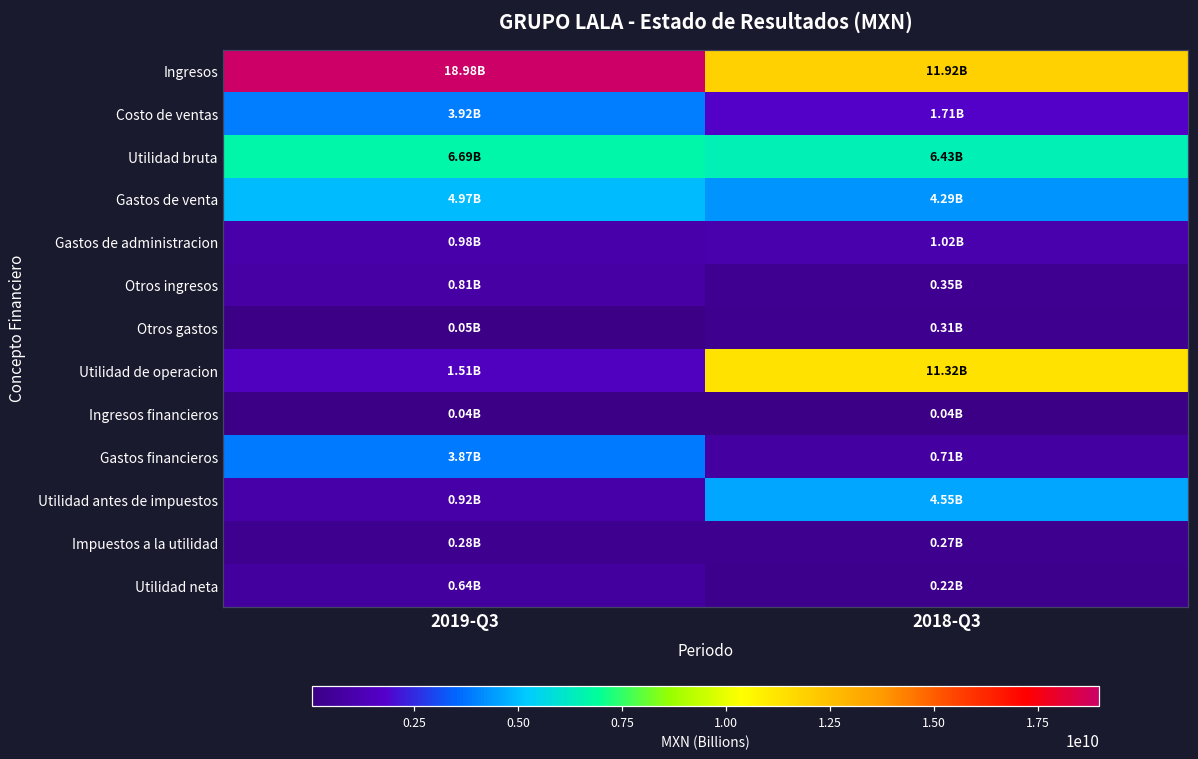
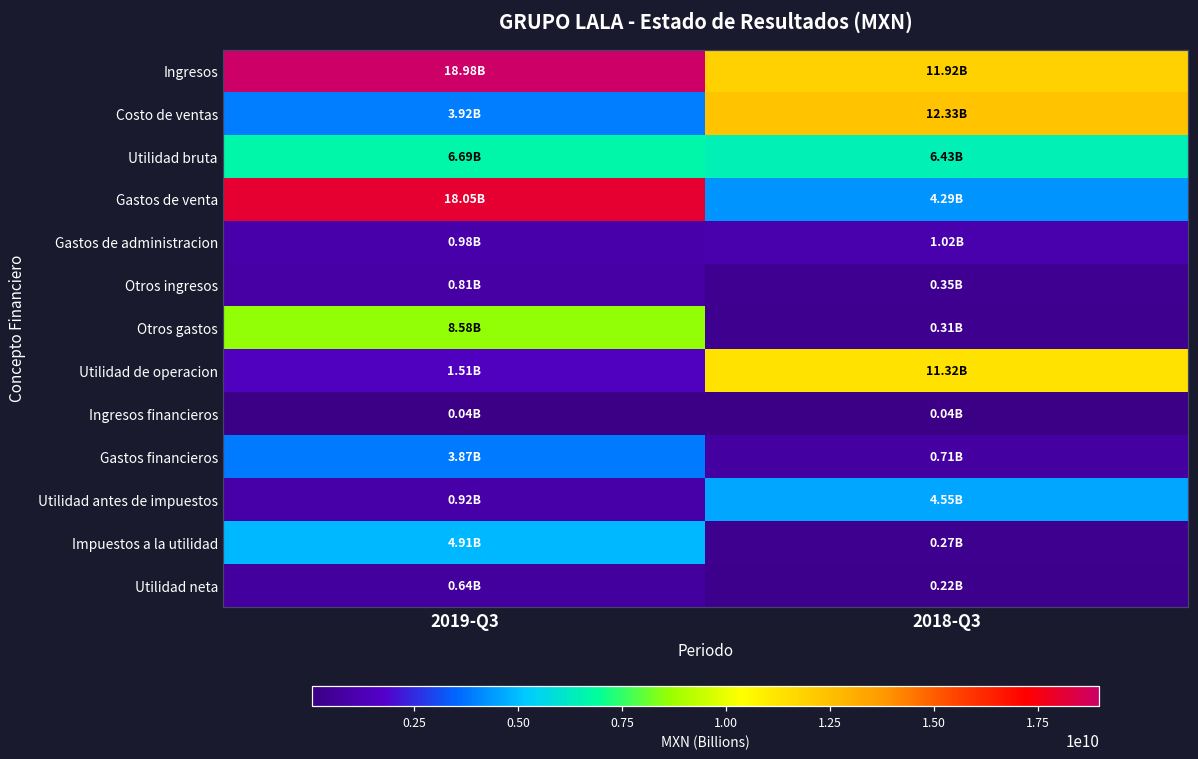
Costo de ventas, 2018-Q3: 1.71B -> 12.33B
Gastos de venta, 2019-Q3: 4.97B -> 18.05B
Otros gastos, 2019-Q3: 0.05B -> 8.58B
Impuestos a la utilidad, 2019-Q3: 0.28B -> 4.91B
